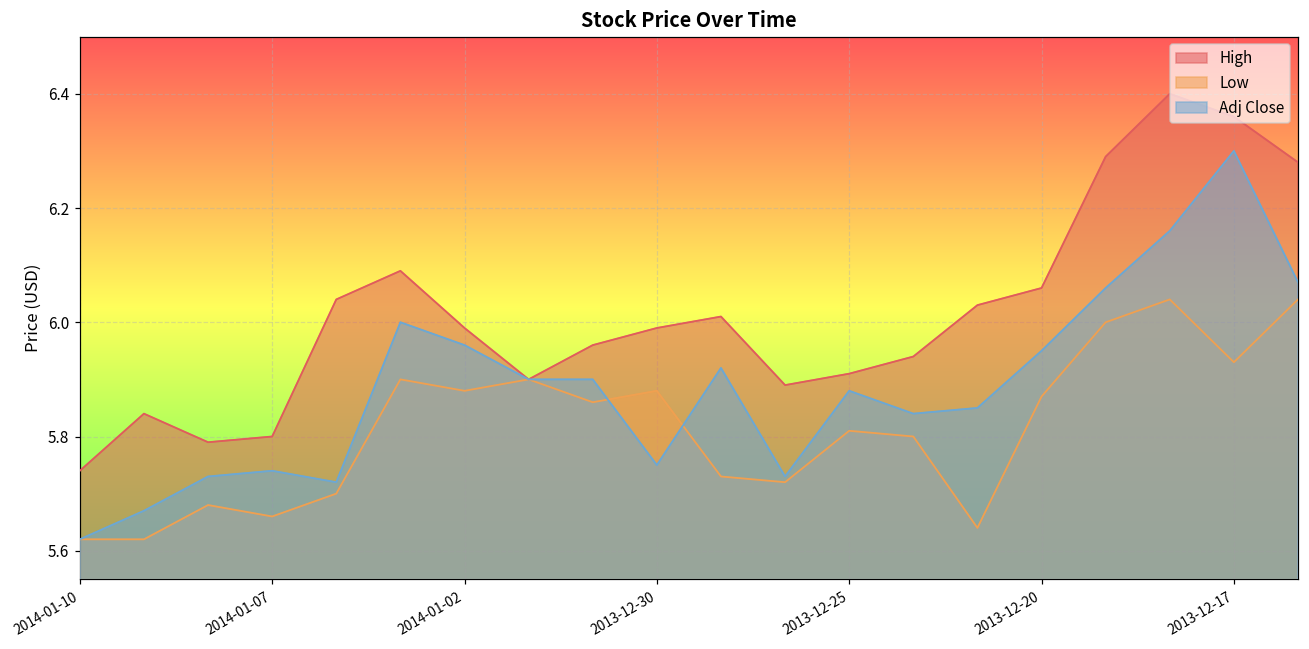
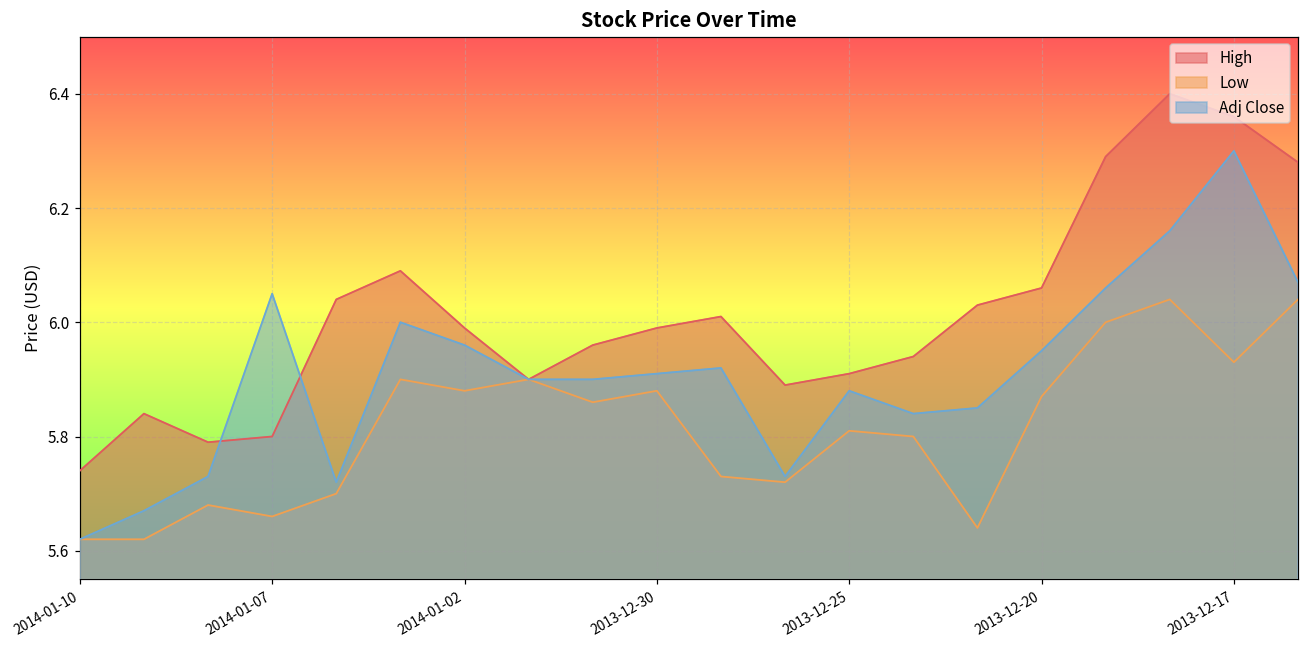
Adj Close, 2014-01-07: 5.74 -> 6.05
Adj Close, 2013-12-30: 5.75 -> 5.91
